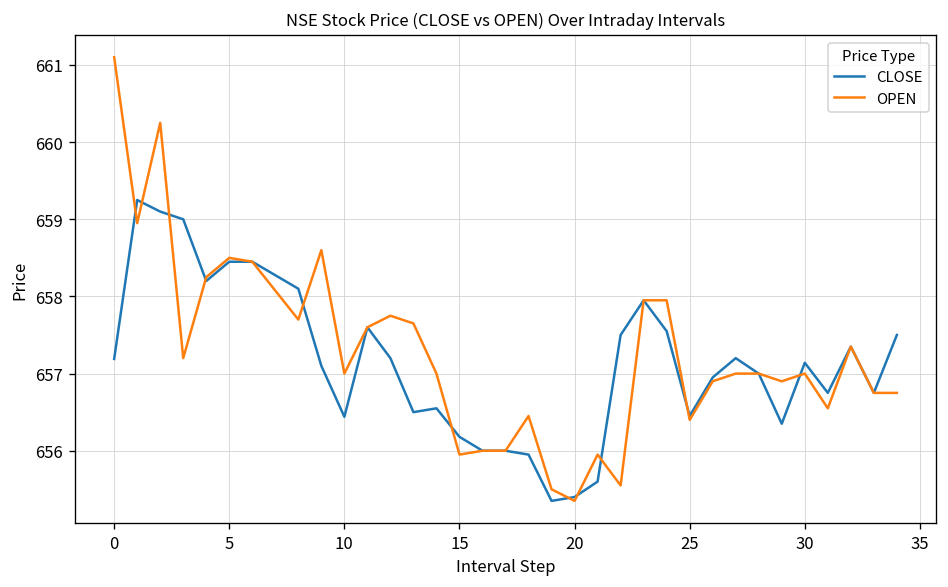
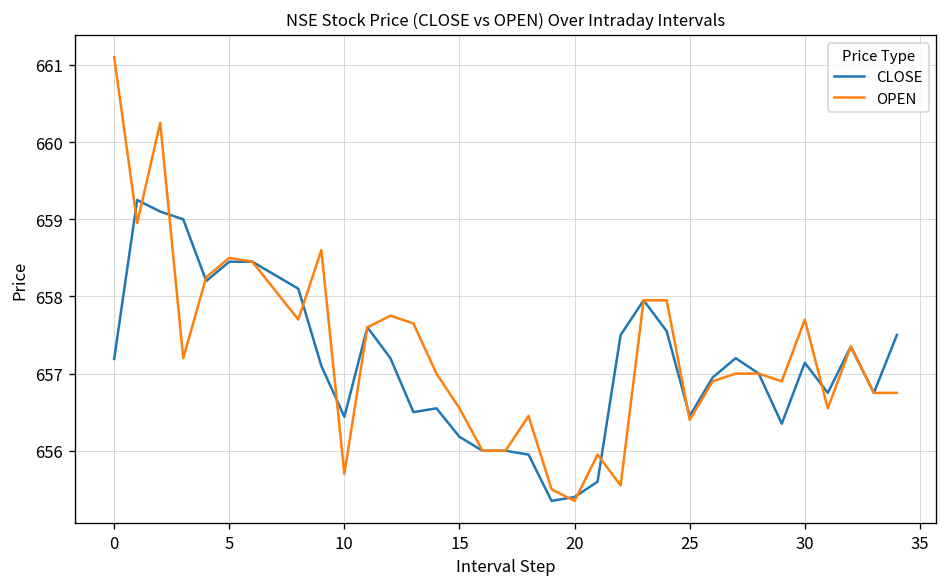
OPEN, 10: 657.0 -> 655.7
OPEN, 15: 656.0 -> 656.6
OPEN, 30: 657.0 -> 657.7
